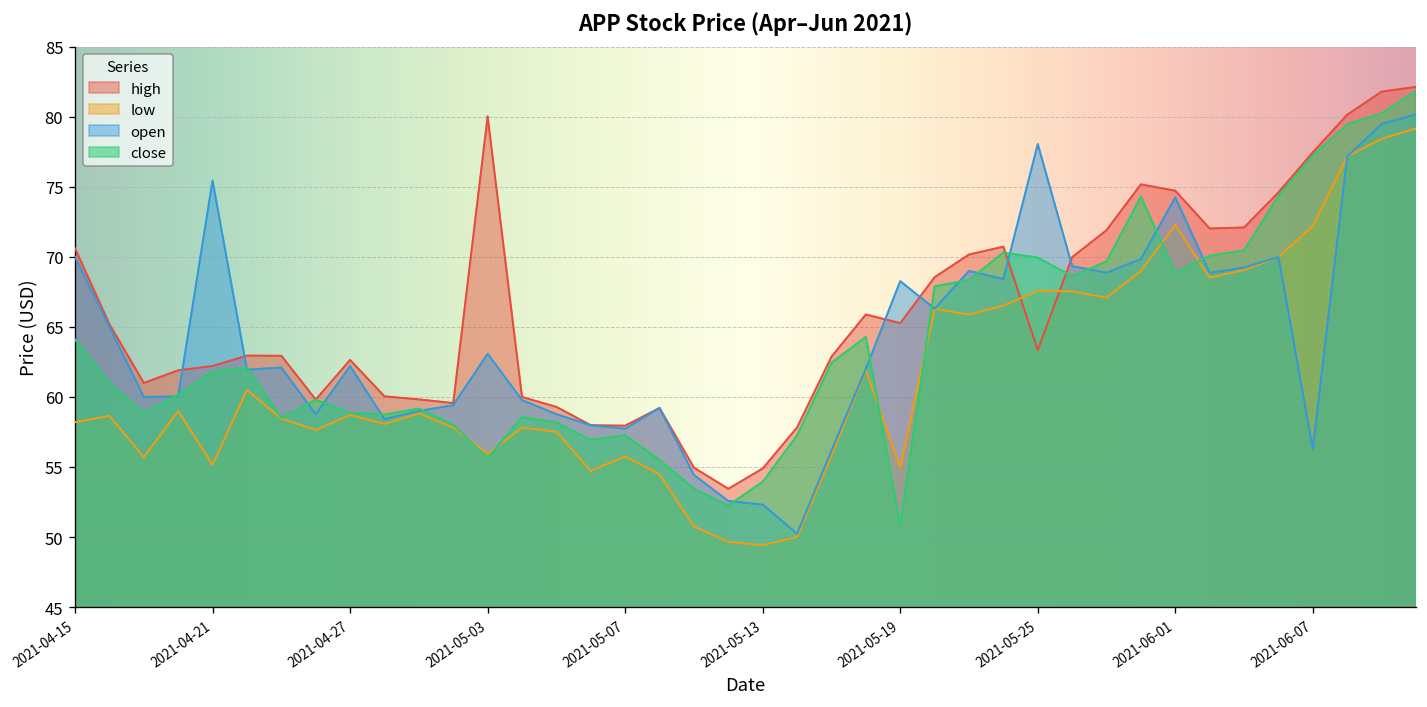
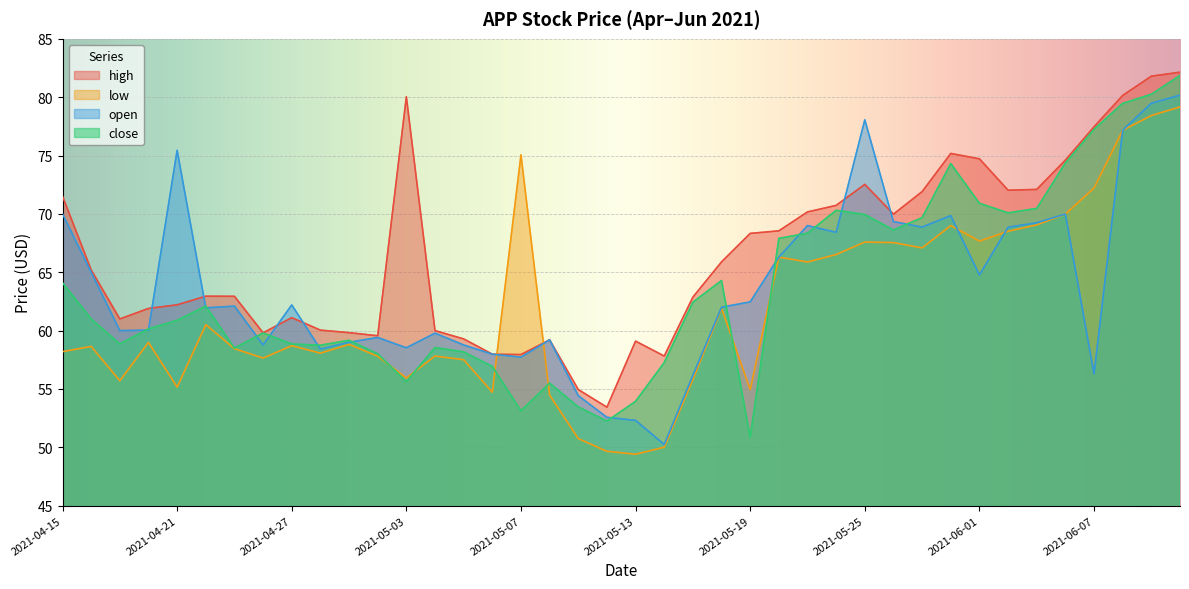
high, 2021-04-15: 70.6 -> 71.5
close, 2021-04-21: 61.8 -> 60.9
high, 2021-04-27: 62.6 -> 61.1
open, 2021-05-03: 63.1 -> 58.5
low, 2021-05-07: 55.8 -> 75.1
close, 2021-05-07: 57.3 -> 53.1
high, 2021-05-13: 54.9 -> 59.1
high, 2021-05-19: 65.3 -> 68.3
open, 2021-05-19: 68.3 -> 62.5
high, 2021-05-25: 63.3 -> 72.5
low, 2021-06-01: 72.3 -> 67.7
open, 2021-06-01: 74.3 -> 64.8
close, 2021-06-01: 68.9 -> 70.9
